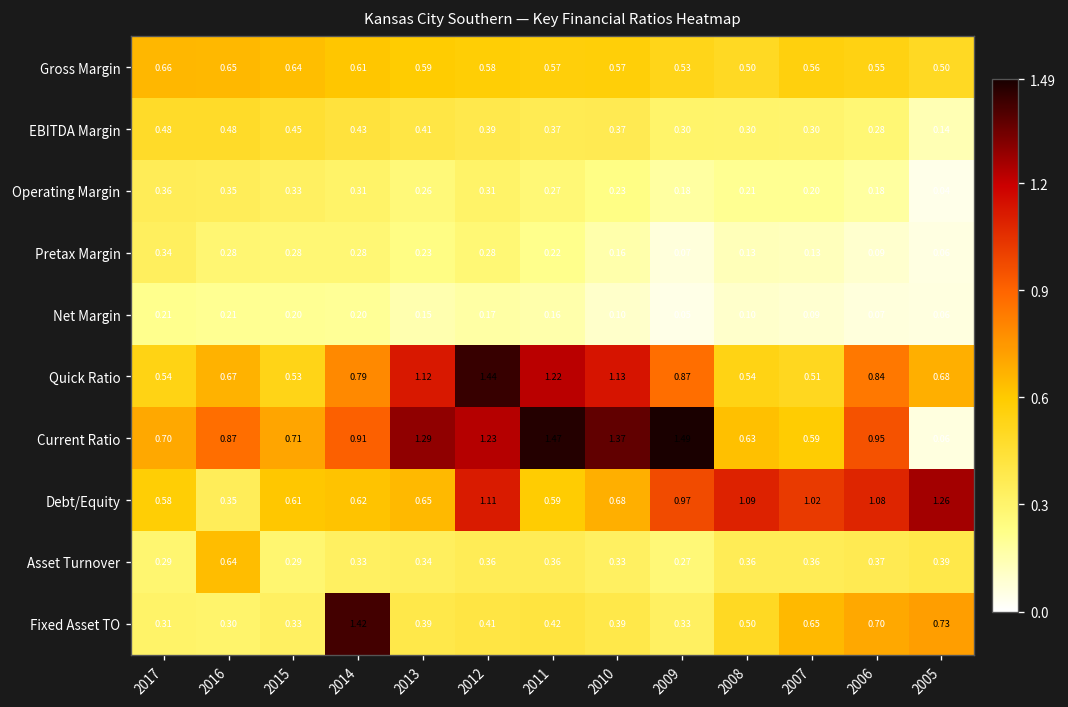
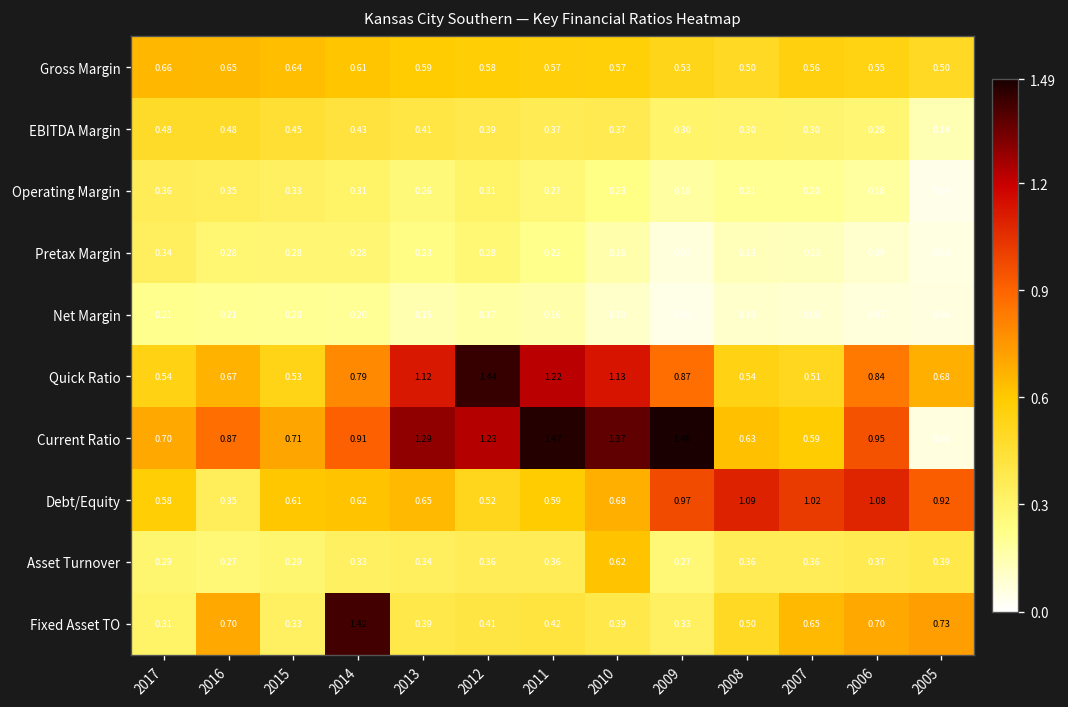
Debt/Equity, 2012: 1.11 -> 0.52
Debt/Equity, 2005: 1.26 -> 0.92
Asset Turnover, 2016: 0.64 -> 0.27
Asset Turnover, 2010: 0.33 -> 0.62
Fixed Asset TO, 2016: 0.30 -> 0.70
